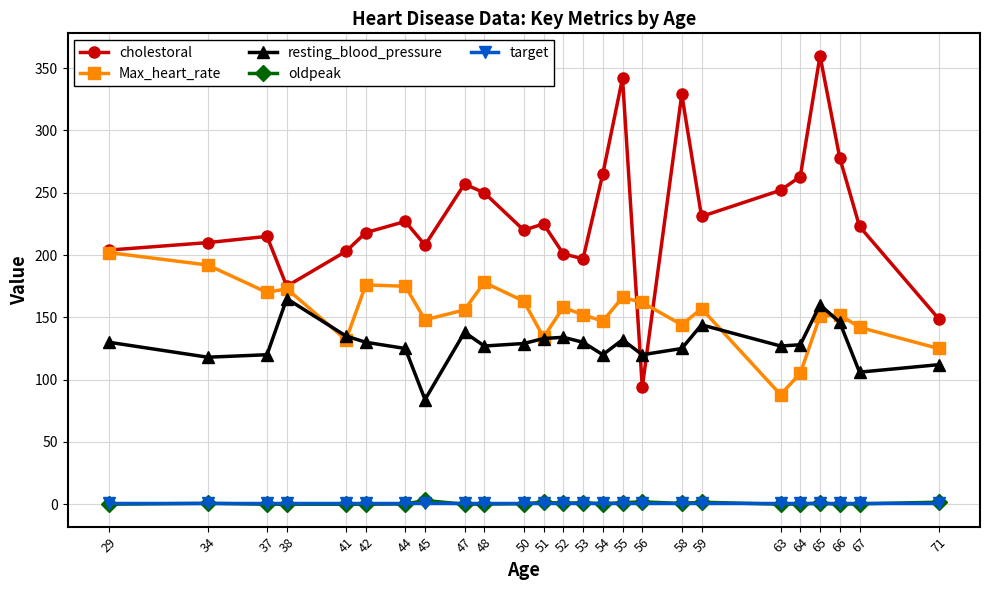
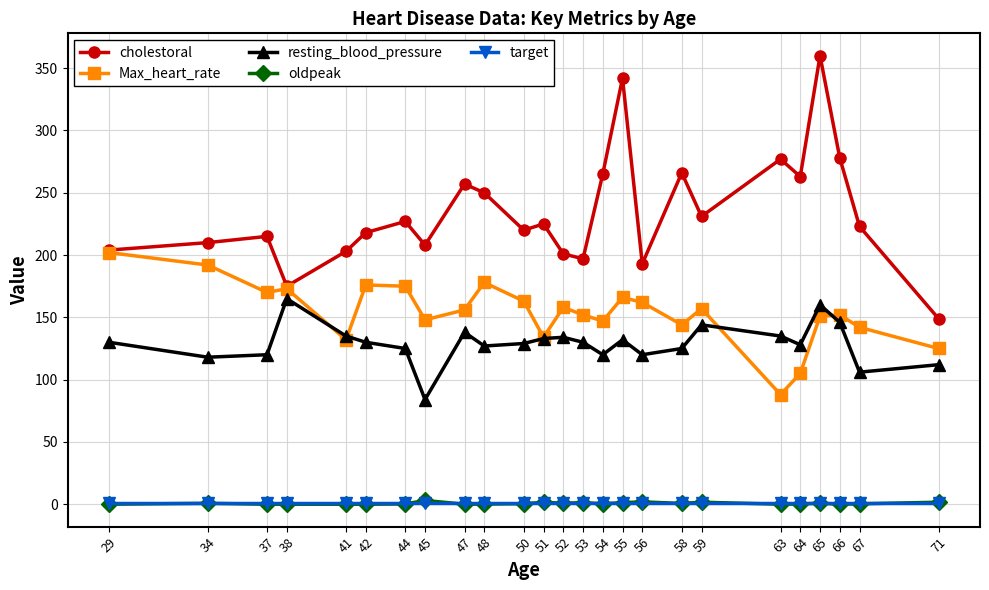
cholestoral, 56: 94 -> 193
cholestoral, 58: 329 -> 266
cholestoral, 63: 252 -> 277
resting_blood_pressure, 63: 127 -> 135
